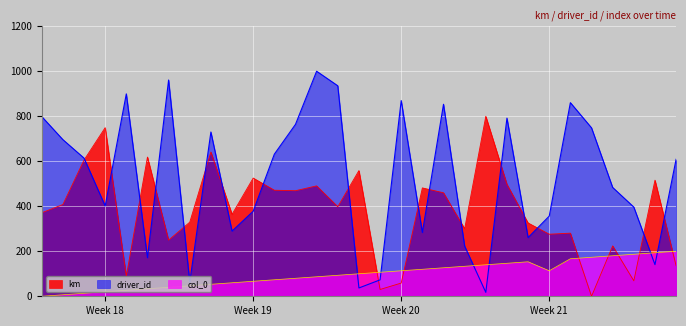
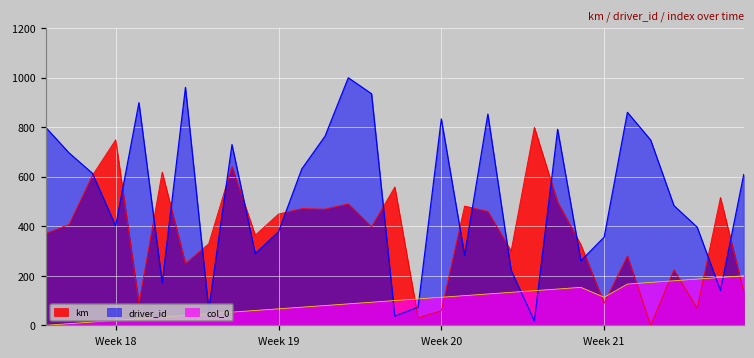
km, Week 19: 530 -> 450
driver_id, Week 20: 870 -> 830
km, Week 21: 280 -> 90
